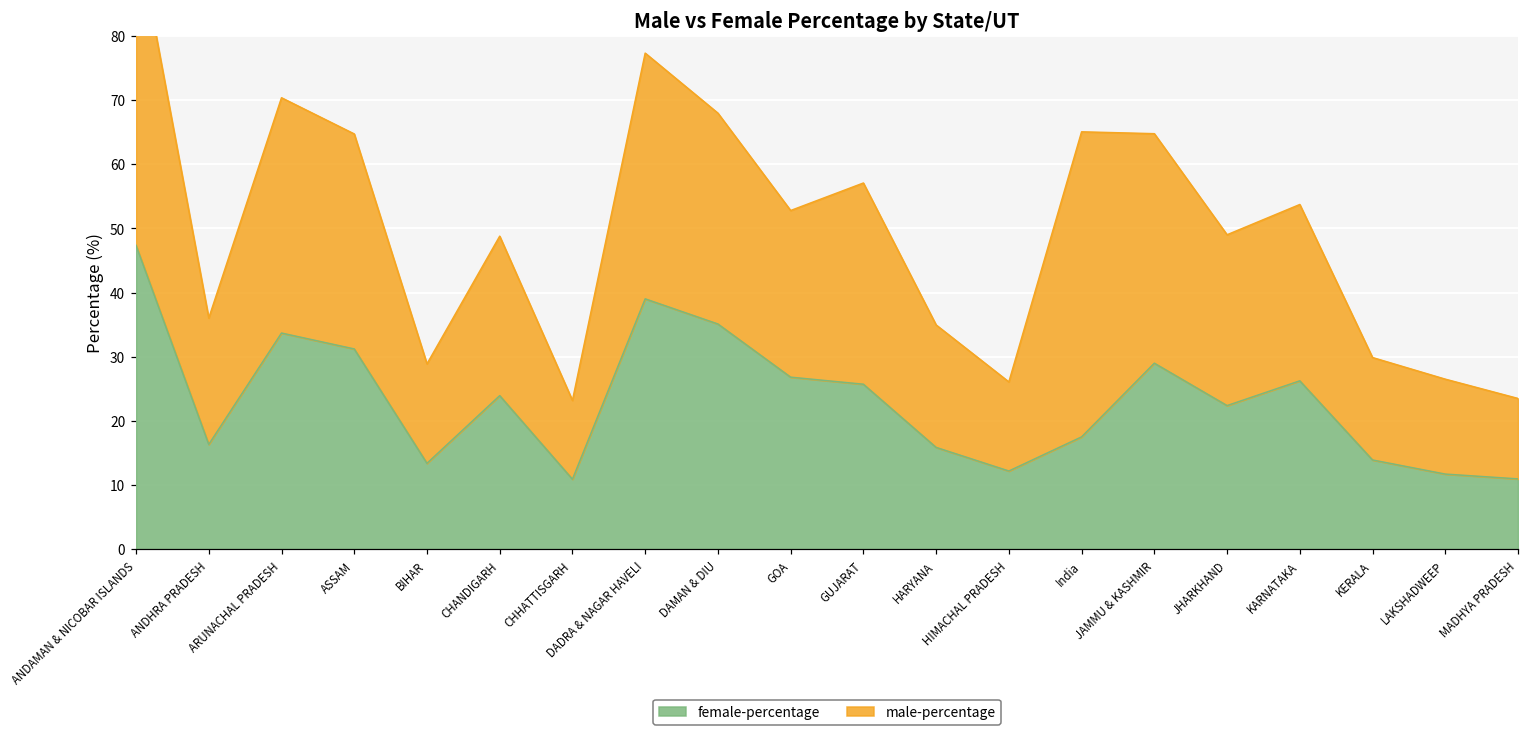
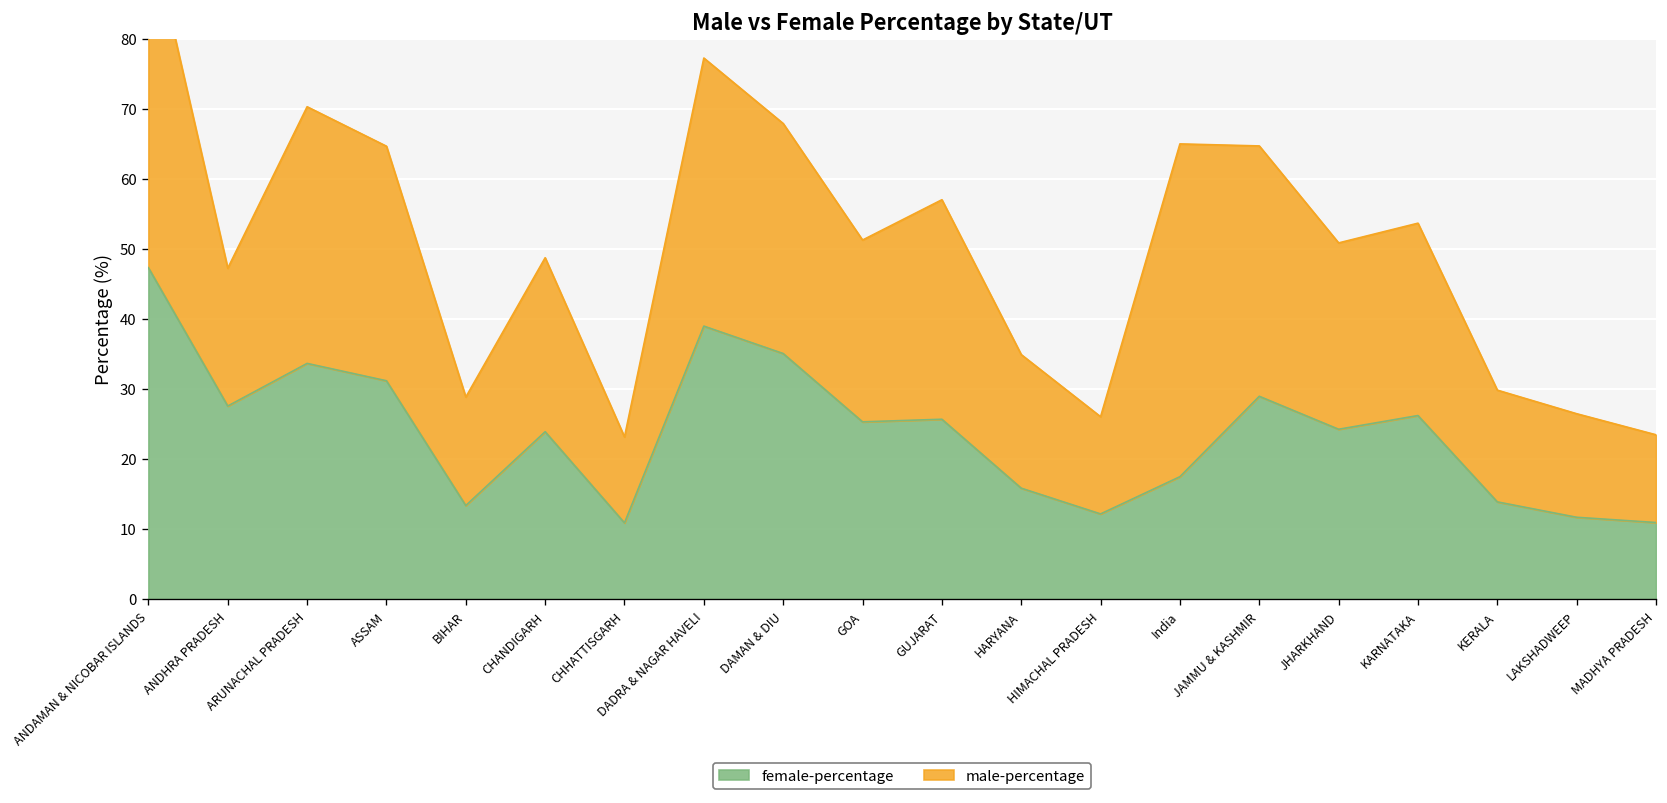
female-percentage, ANDHRA PRADESH: 16 -> 28
female-percentage, GOA: 27 -> 25
female-percentage, JHARKHAND: 22 -> 24
